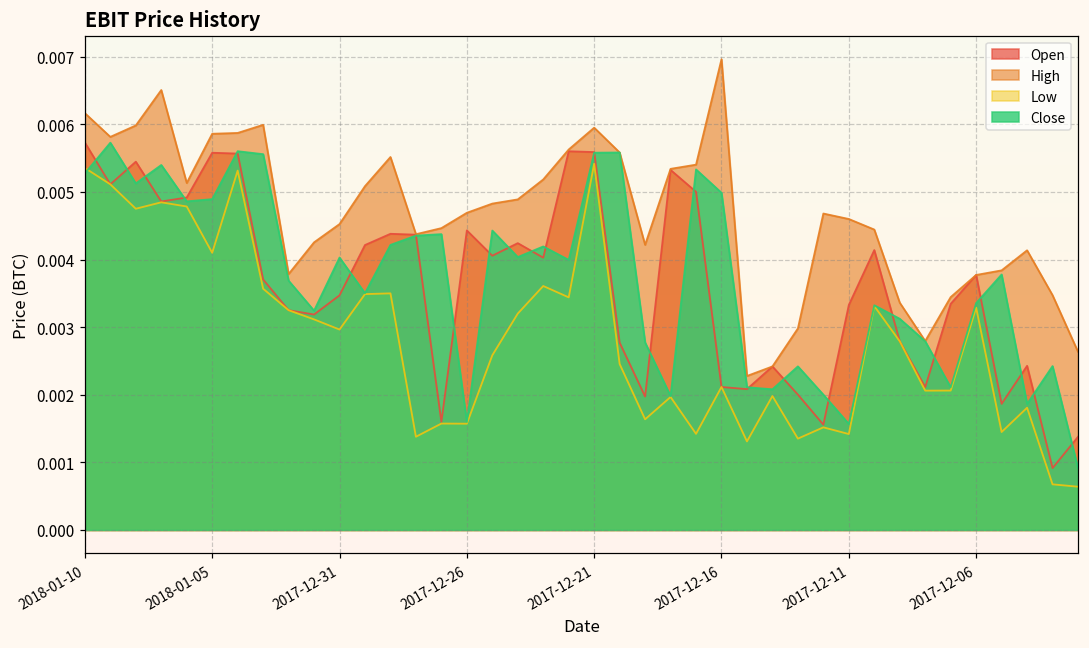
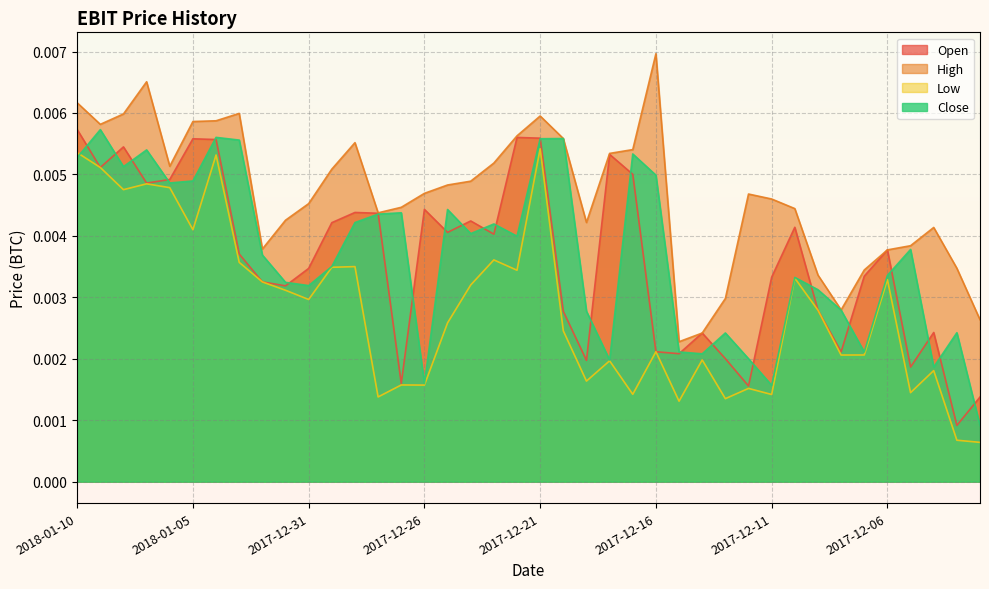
Close, 2017-12-31: 0.0040 -> 0.0032
